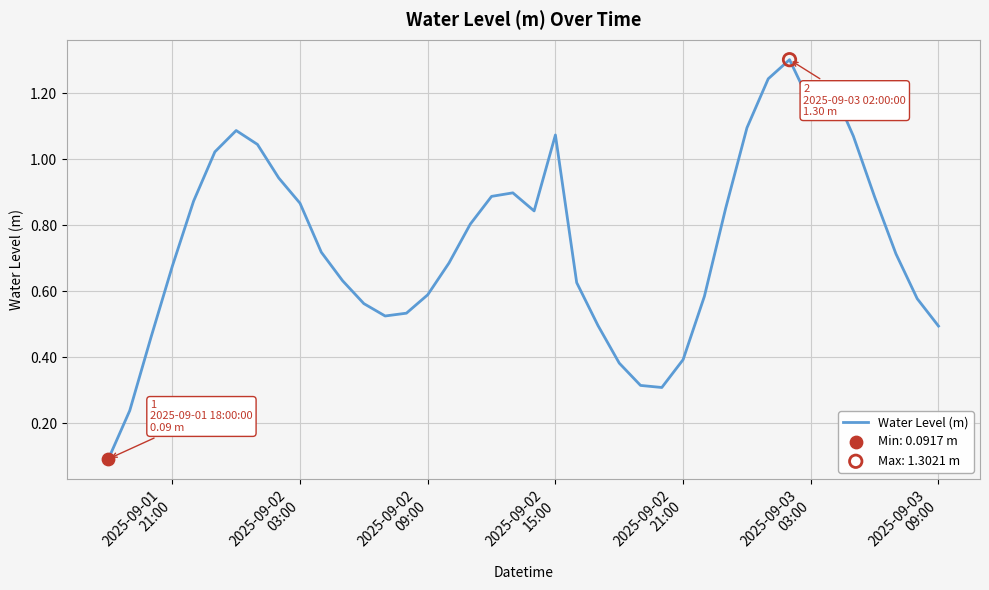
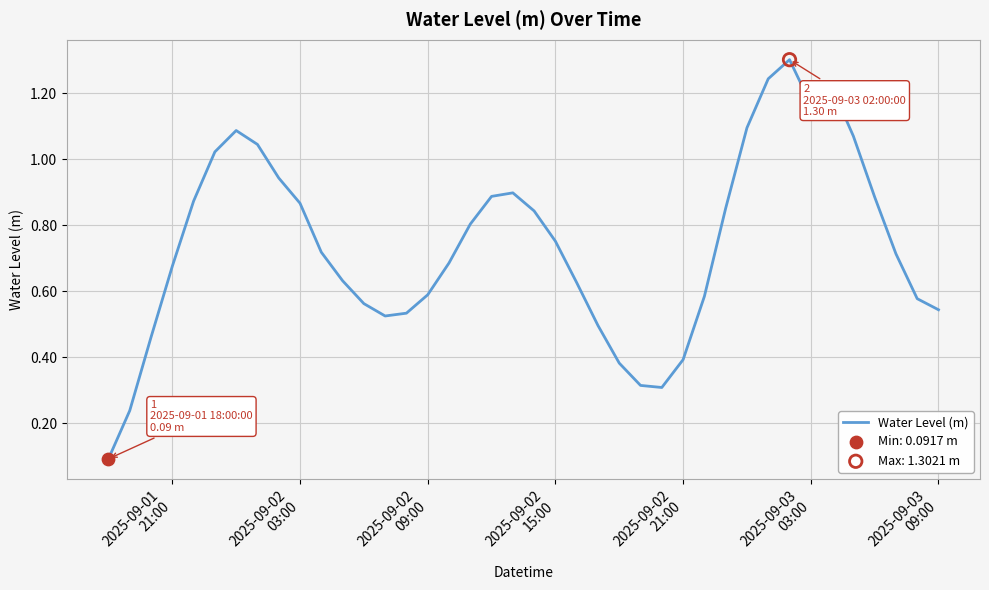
Water Level (m), 2025-09-02 15:00: 1.07 -> 0.75
Water Level (m), 2025-09-03 09:00: 0.49 -> 0.54
